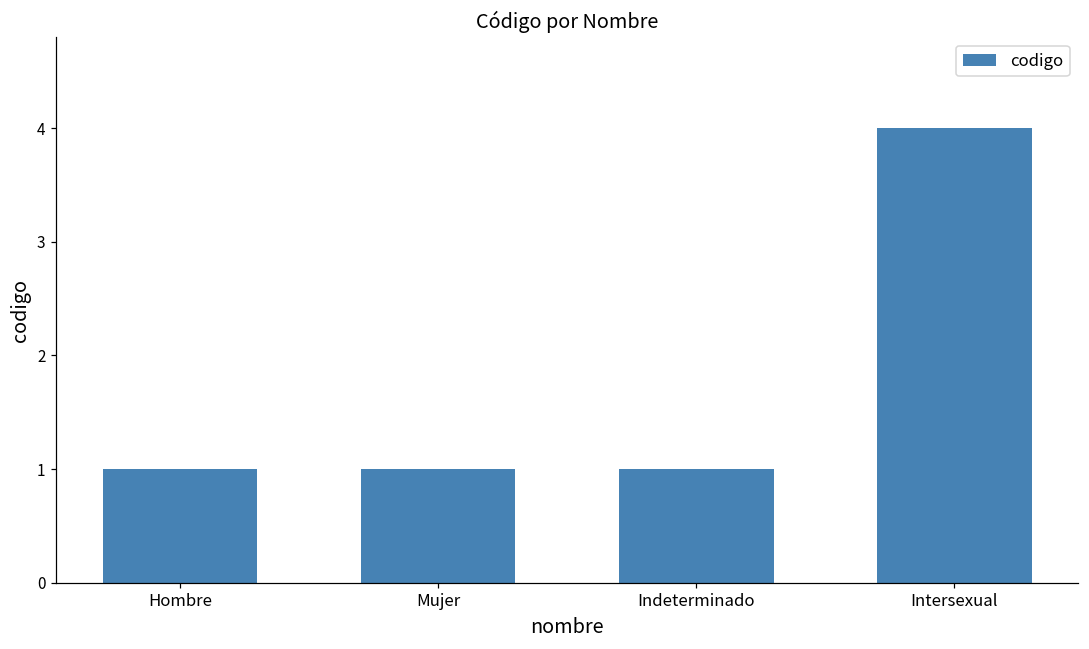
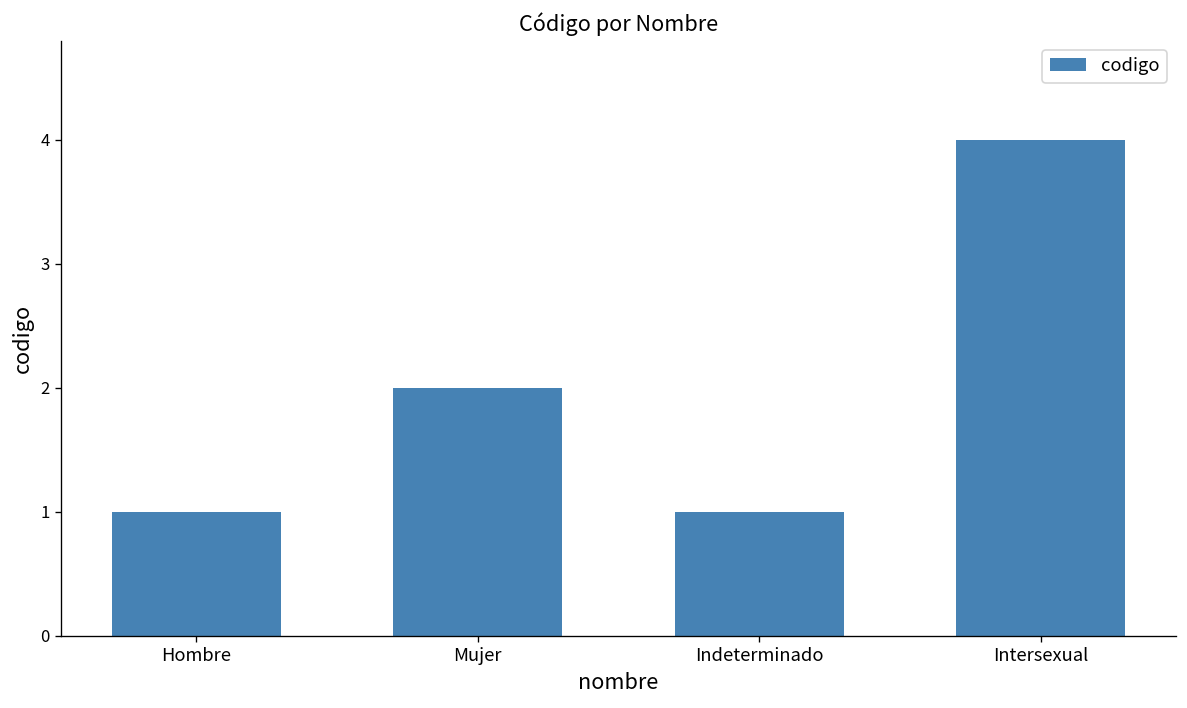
Mujer: 1 -> 2
